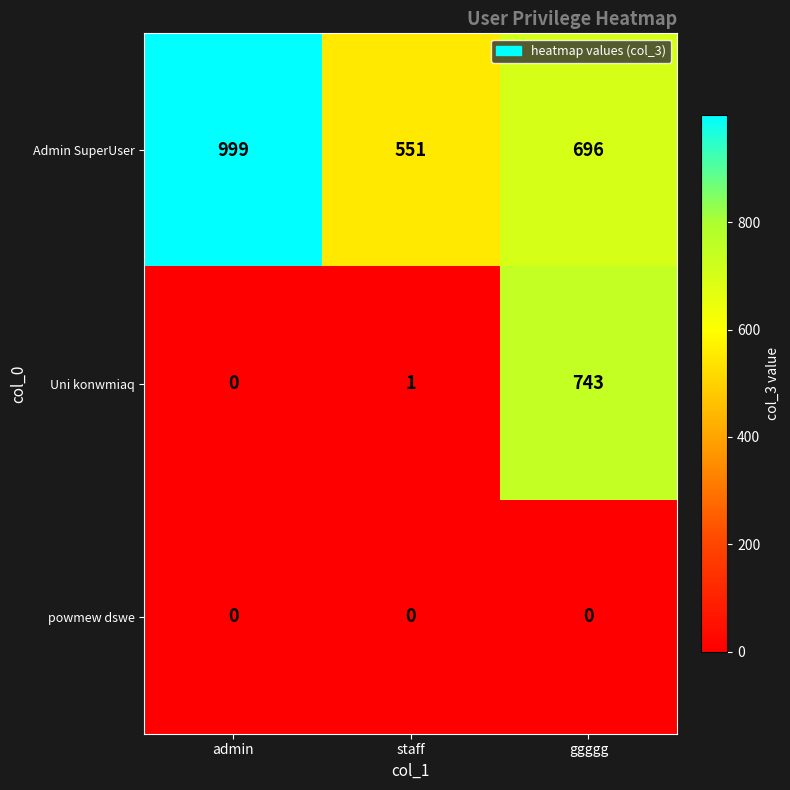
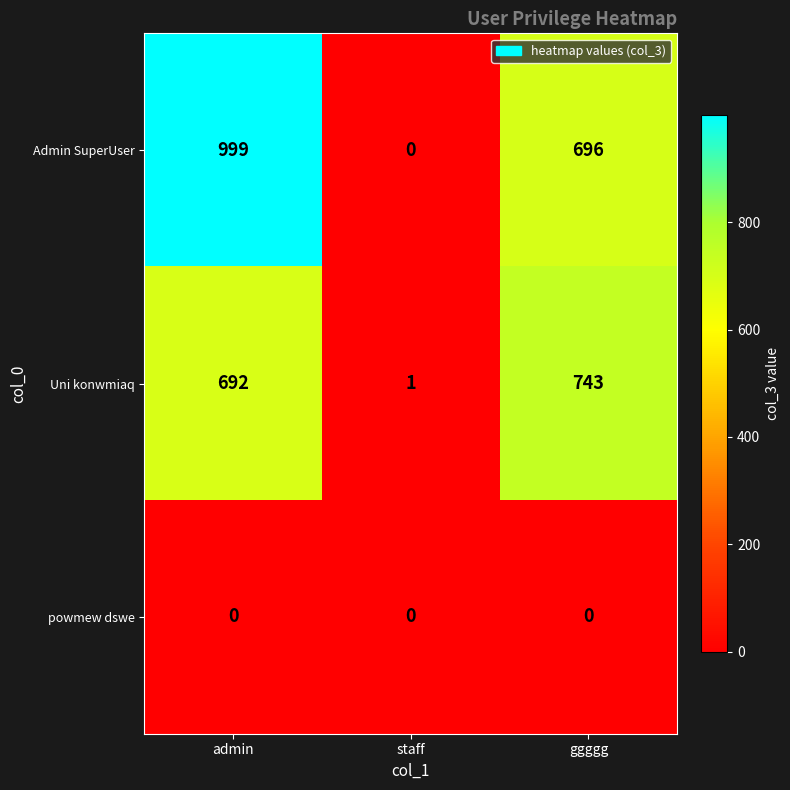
Admin SuperUser, staff: 551 -> 0
Uni konwmiaq, admin: 0 -> 692
